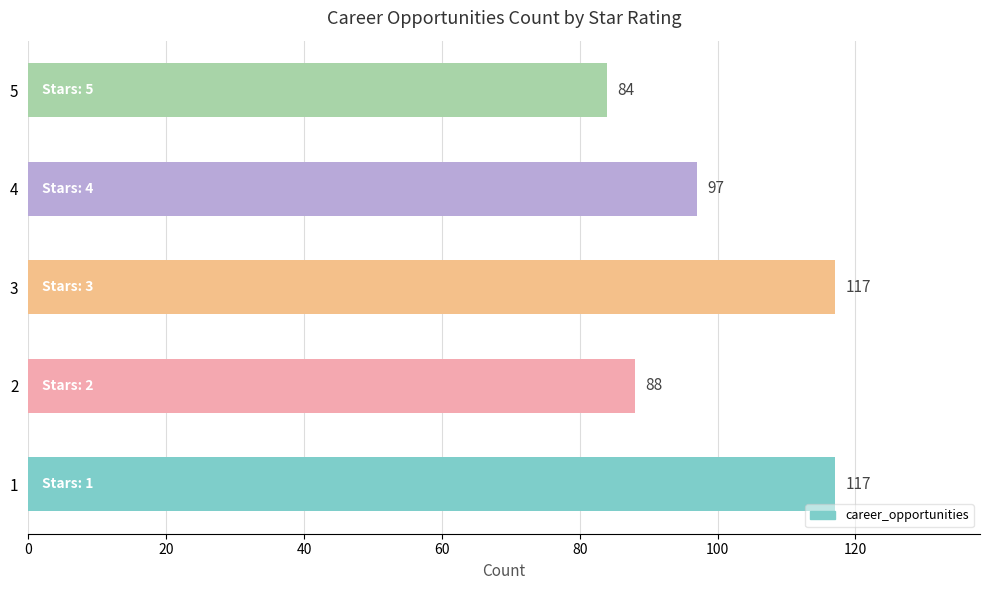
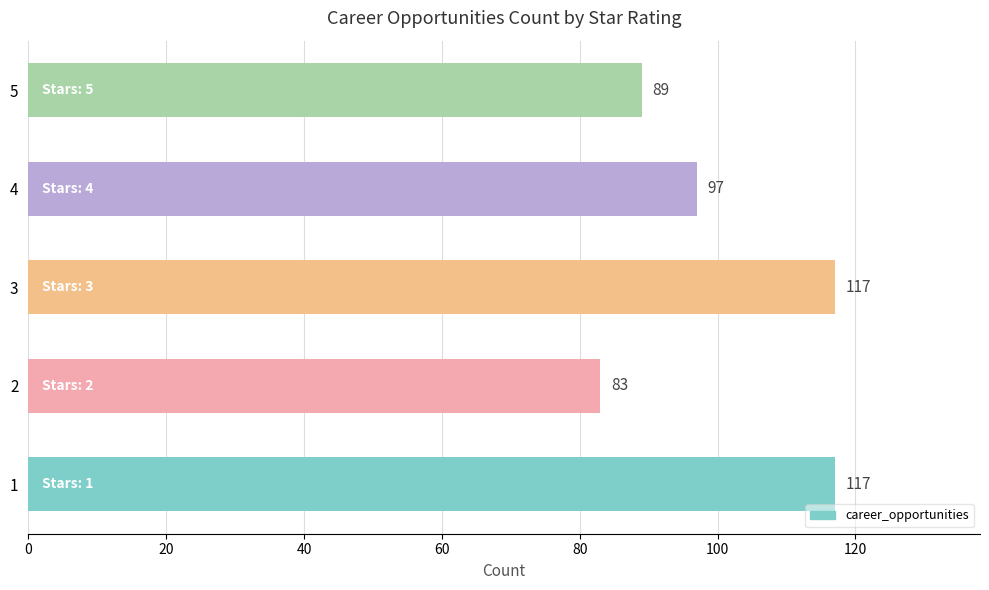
5: 84 -> 89
2: 88 -> 83
